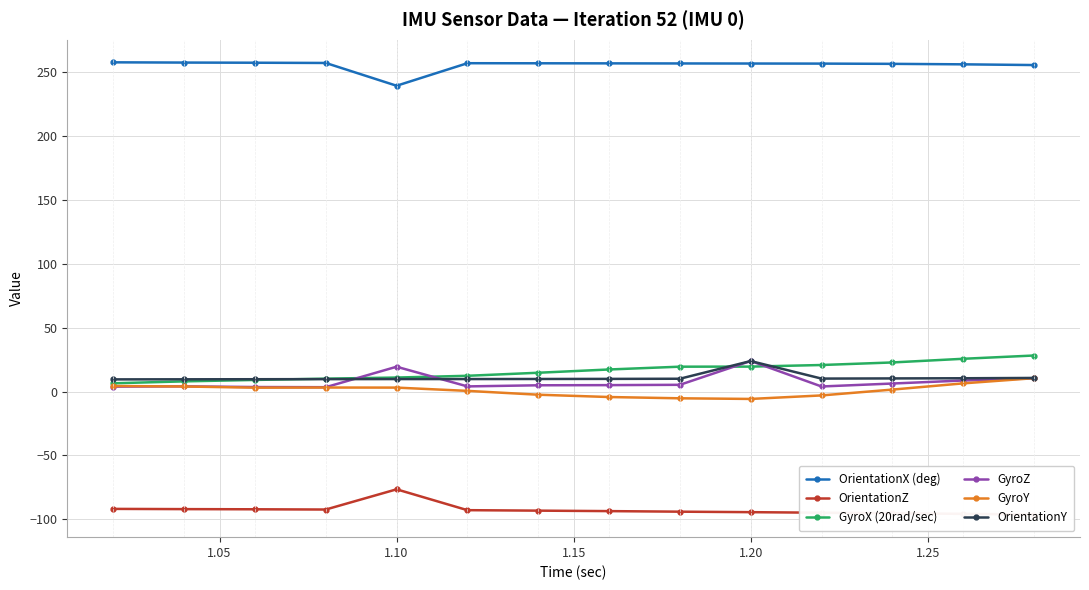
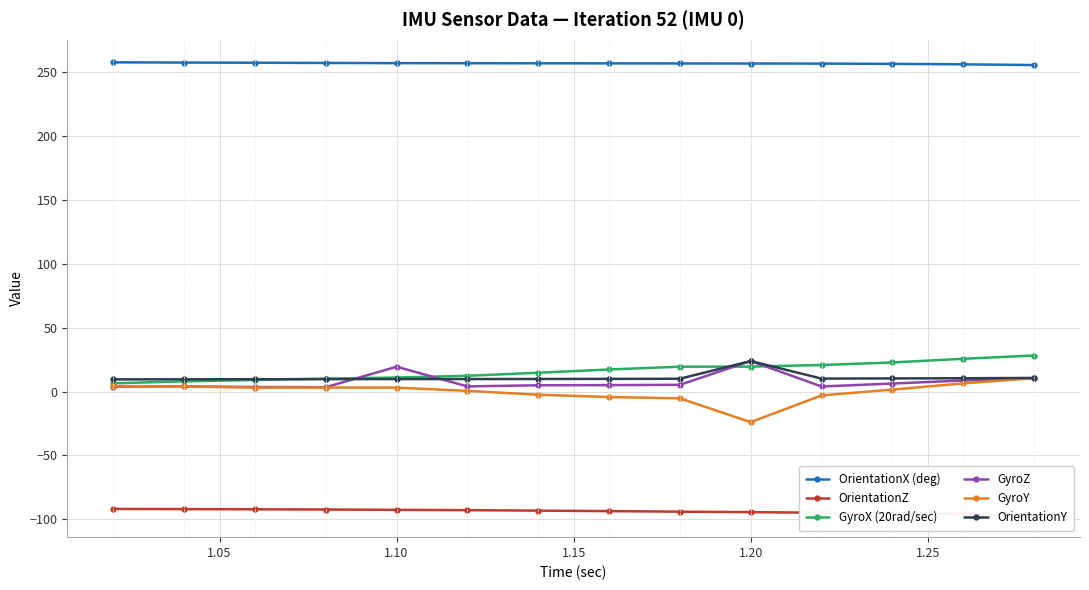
OrientationX (deg), 1.10: 239 -> 257
OrientationZ, 1.10: -77 -> -93
GyroY, 1.20: -6 -> -24
